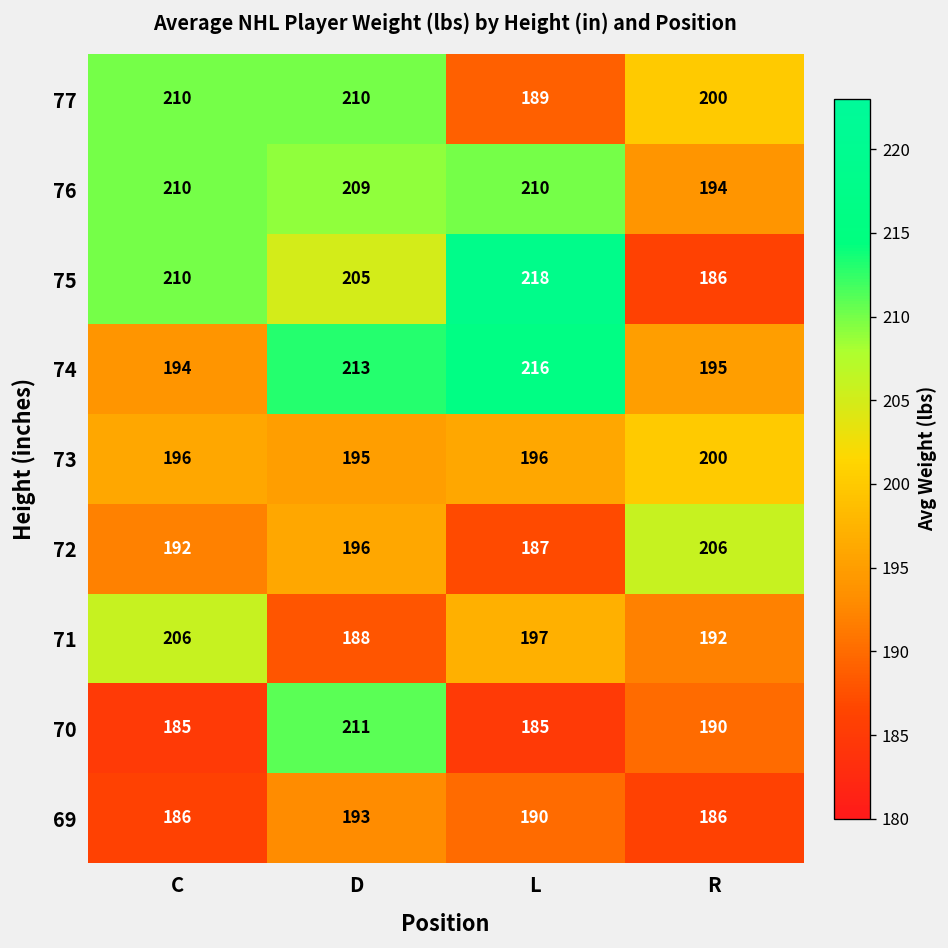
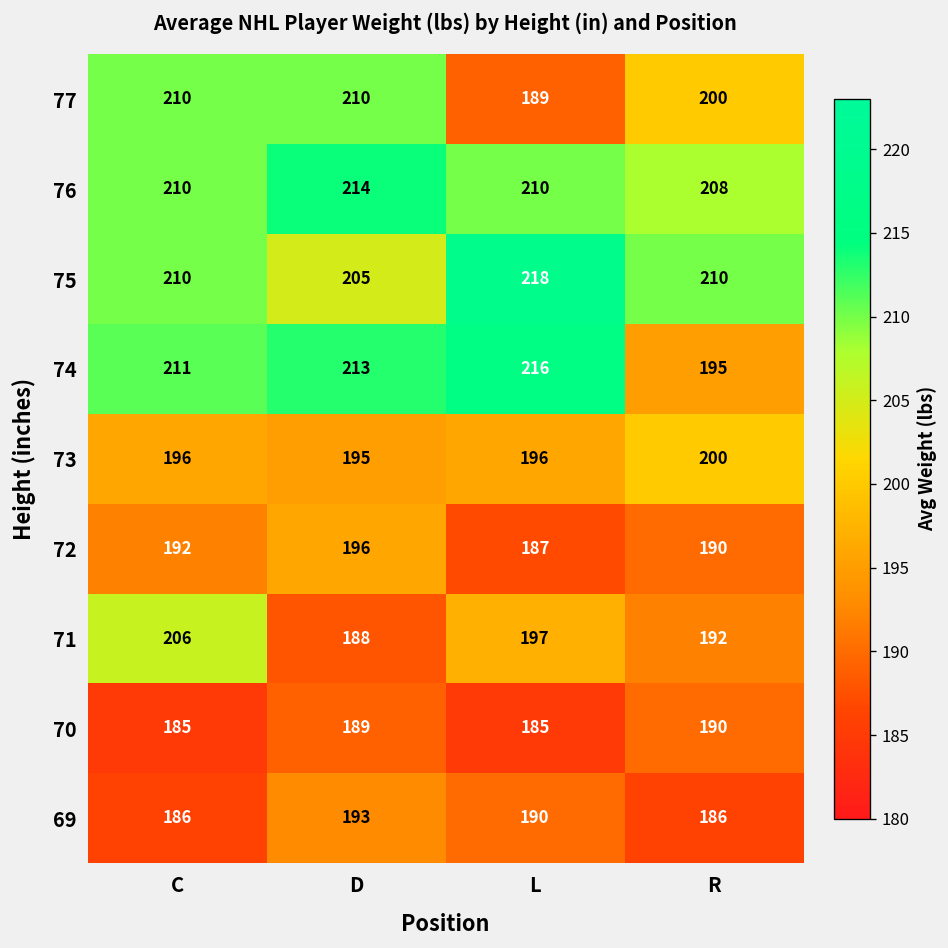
76, D: 209 -> 214
76, R: 194 -> 208
75, R: 186 -> 210
74, C: 194 -> 211
72, R: 206 -> 190
70, D: 211 -> 189
